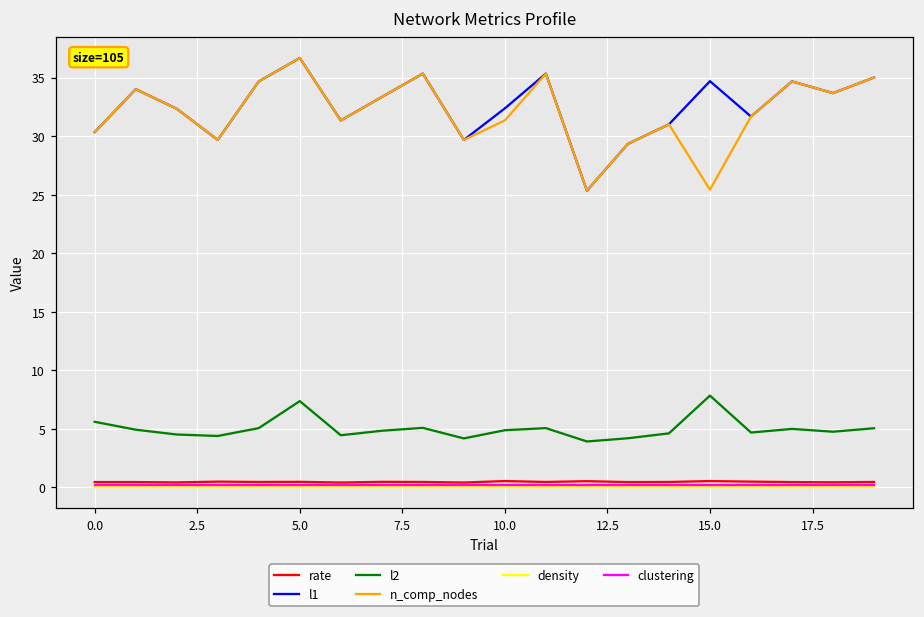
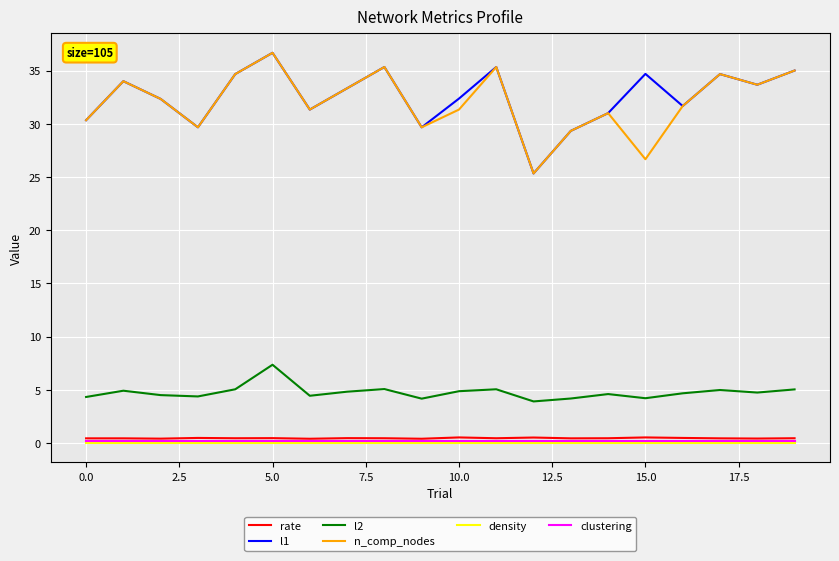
l2, 0.0: 5.6 -> 4.3
l2, 15.0: 7.8 -> 4.2
n_comp_nodes, 15.0: 25.4 -> 26.7
